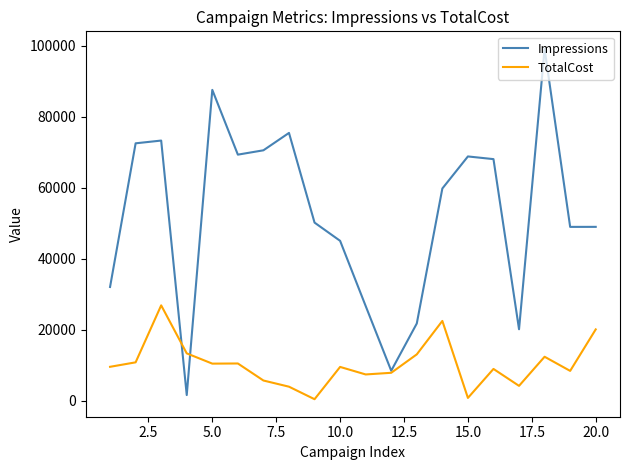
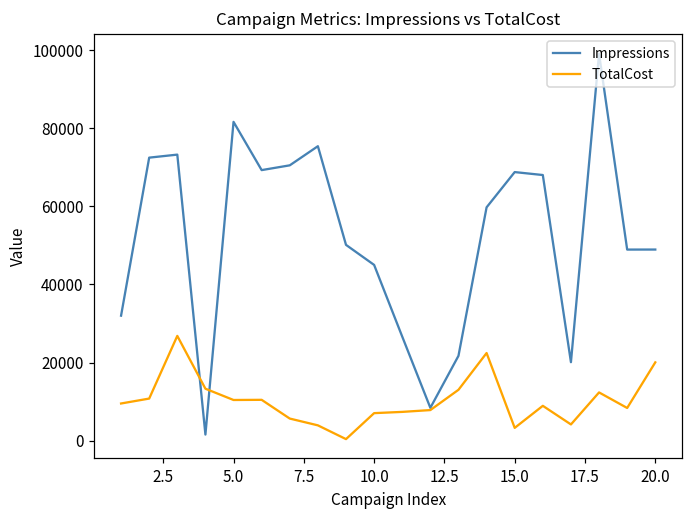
Impressions, 5.0: 88000 -> 82000
TotalCost, 10.0: 9000 -> 7000
TotalCost, 15.0: 1000 -> 3000
